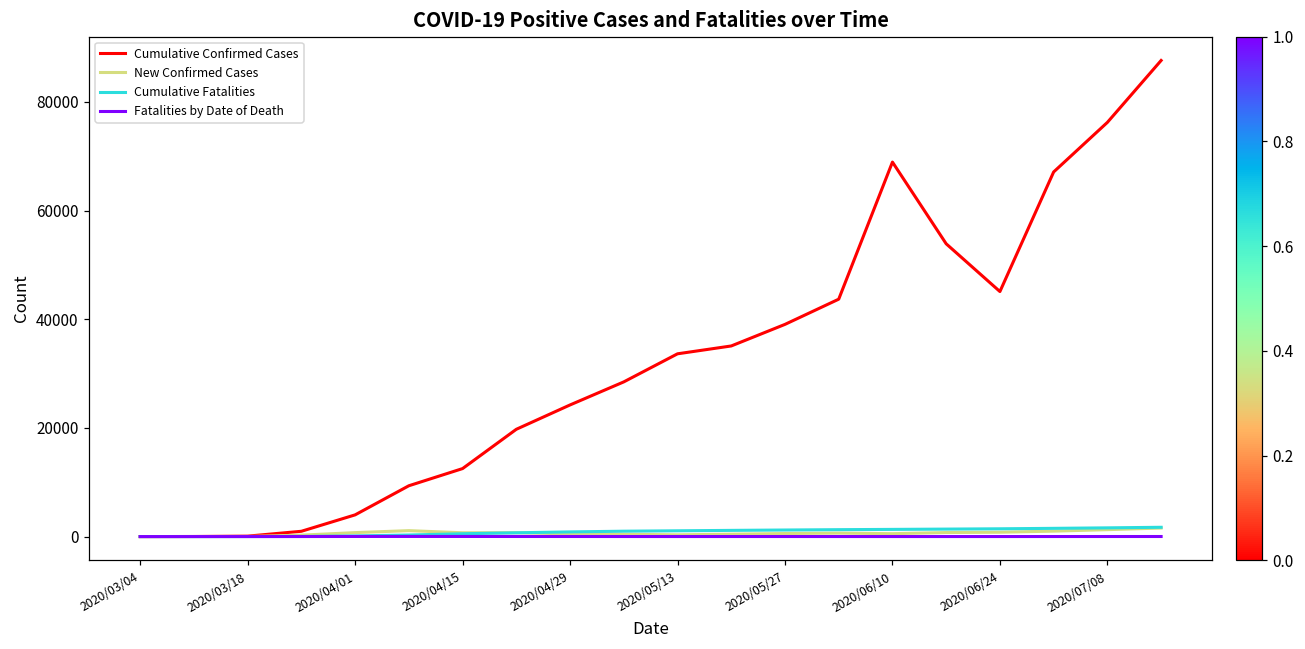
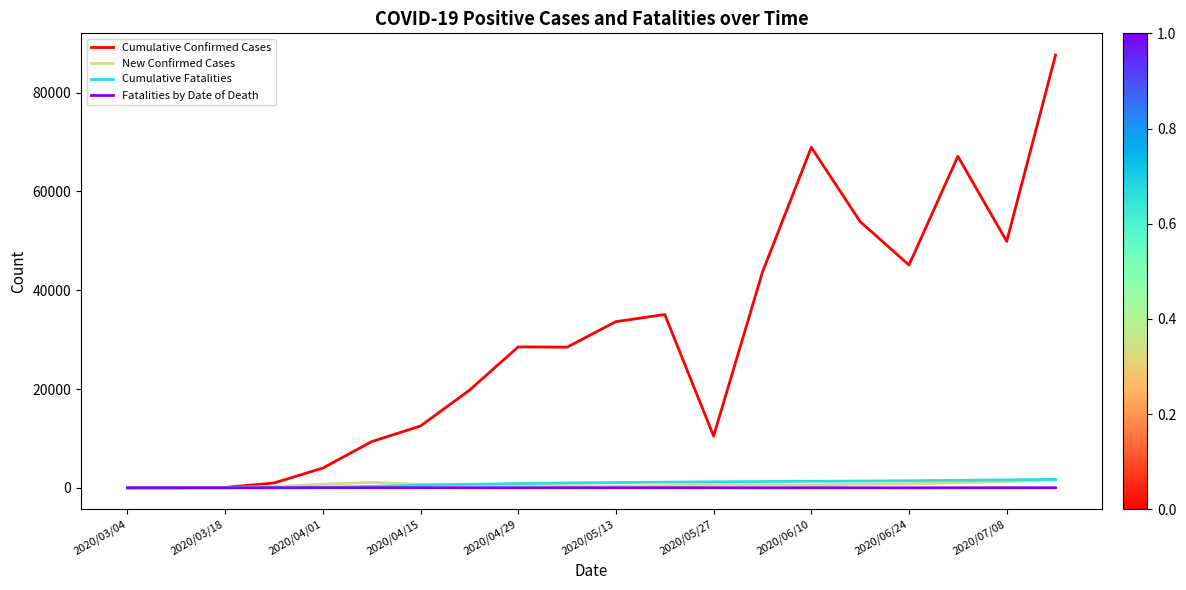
Cumulative Confirmed Cases, 2020/04/29: 24000 -> 29000
Cumulative Confirmed Cases, 2020/05/27: 39000 -> 10000
Cumulative Confirmed Cases, 2020/07/08: 76000 -> 50000
